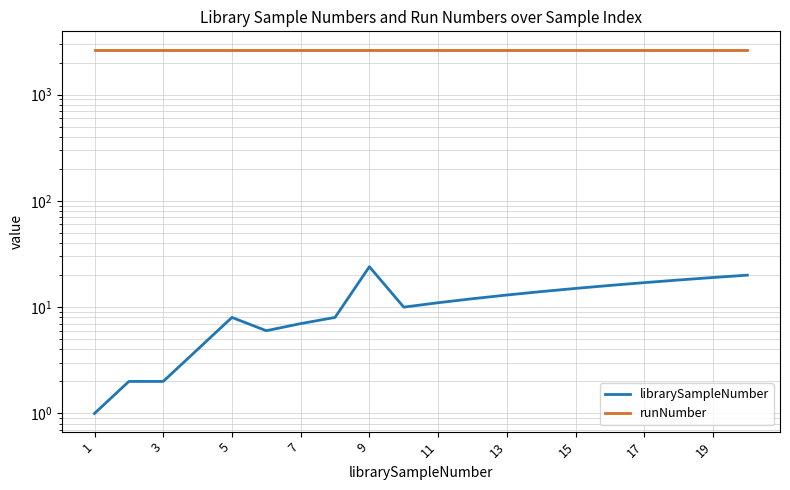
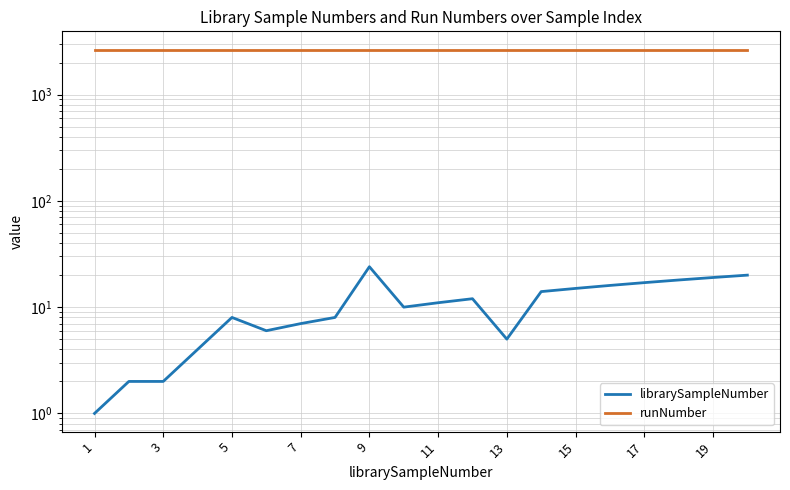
librarySampleNumber, 13: 13 -> 5
